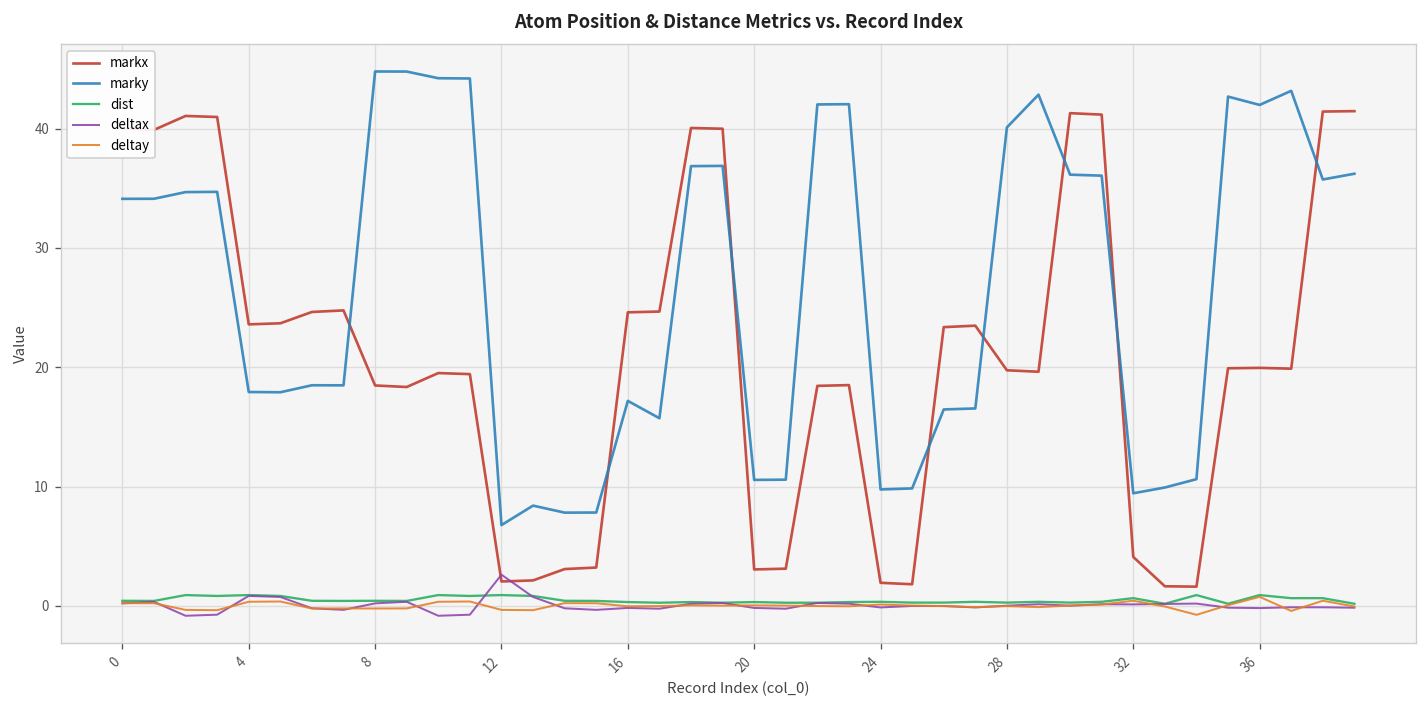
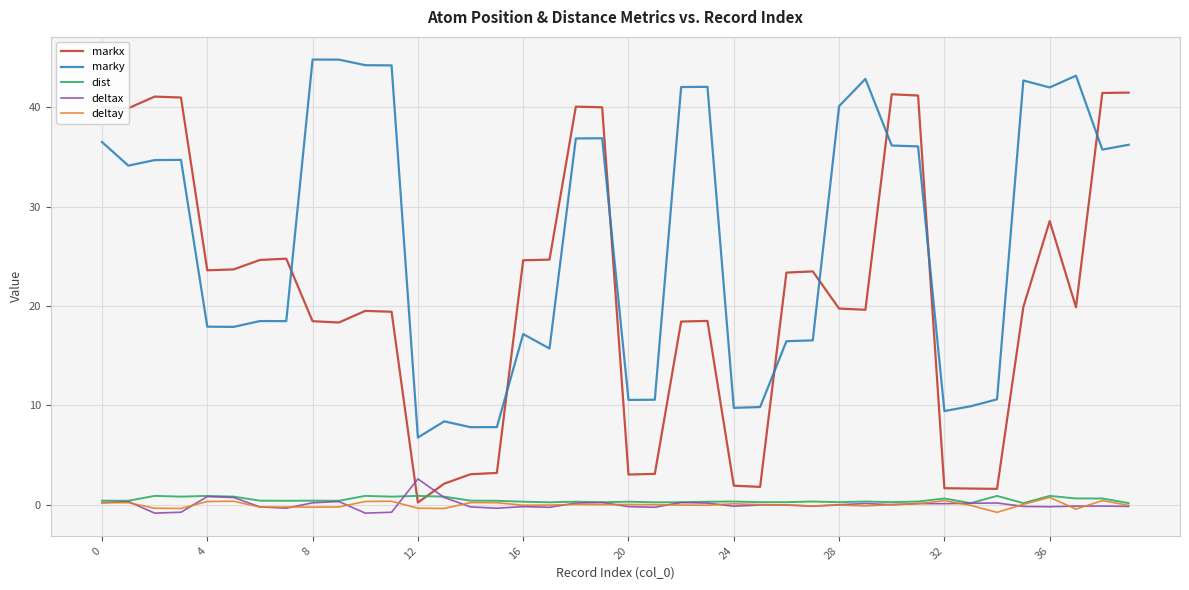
marky, 0: 34 -> 36
markx, 12: 2 -> 0
markx, 32: 4 -> 2
markx, 36: 20 -> 29
